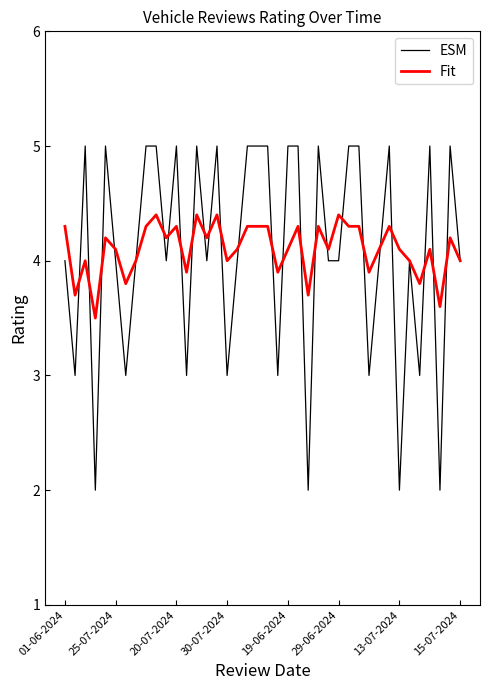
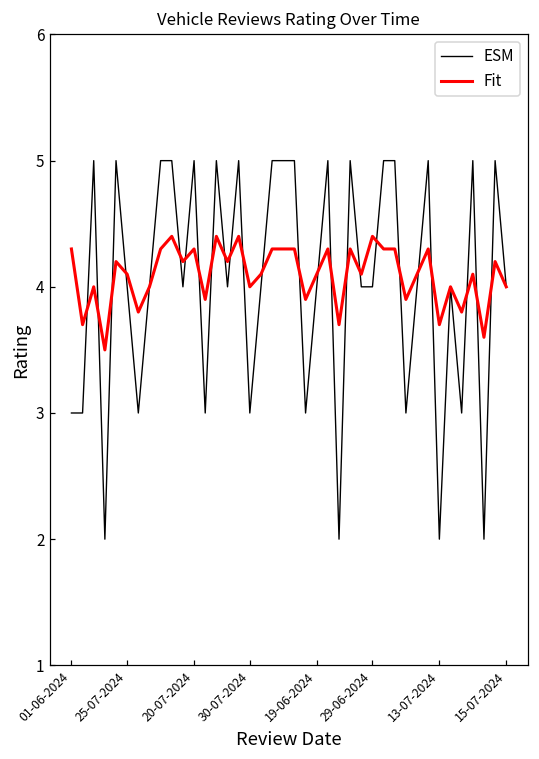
ESM, 01-06-2024: 4 -> 3
ESM, 19-06-2024: 5 -> 4
Fit, 13-07-2024: 4.1 -> 3.7
